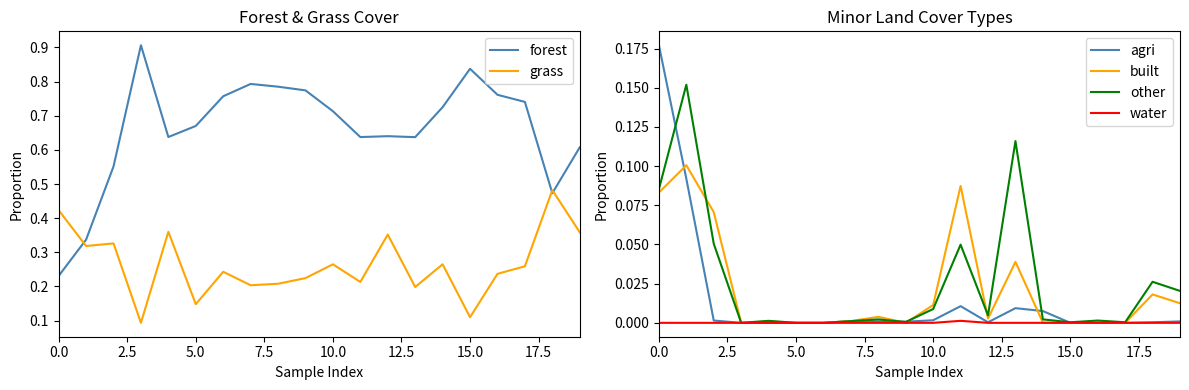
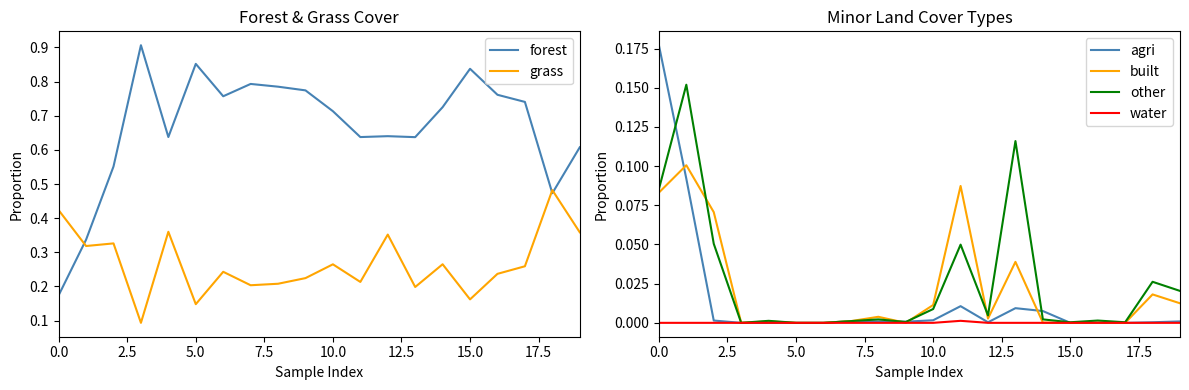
Forest & Grass Cover, forest, 0.0: 0.23 -> 0.17
Forest & Grass Cover, forest, 5.0: 0.67 -> 0.85
Forest & Grass Cover, grass, 15.0: 0.11 -> 0.16
